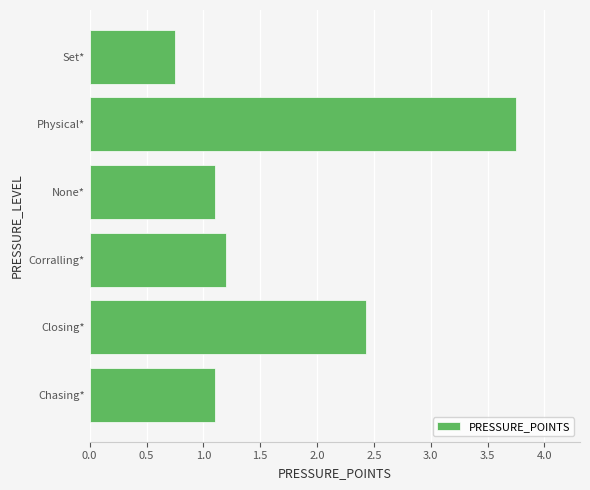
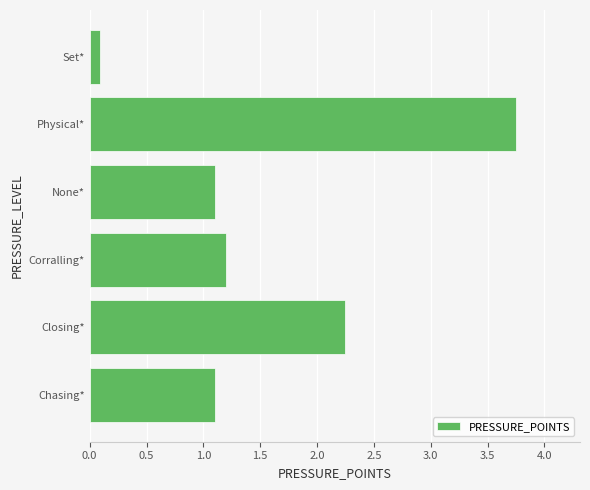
Set*: 0.75 -> 0.09
Closing*: 2.43 -> 2.25
